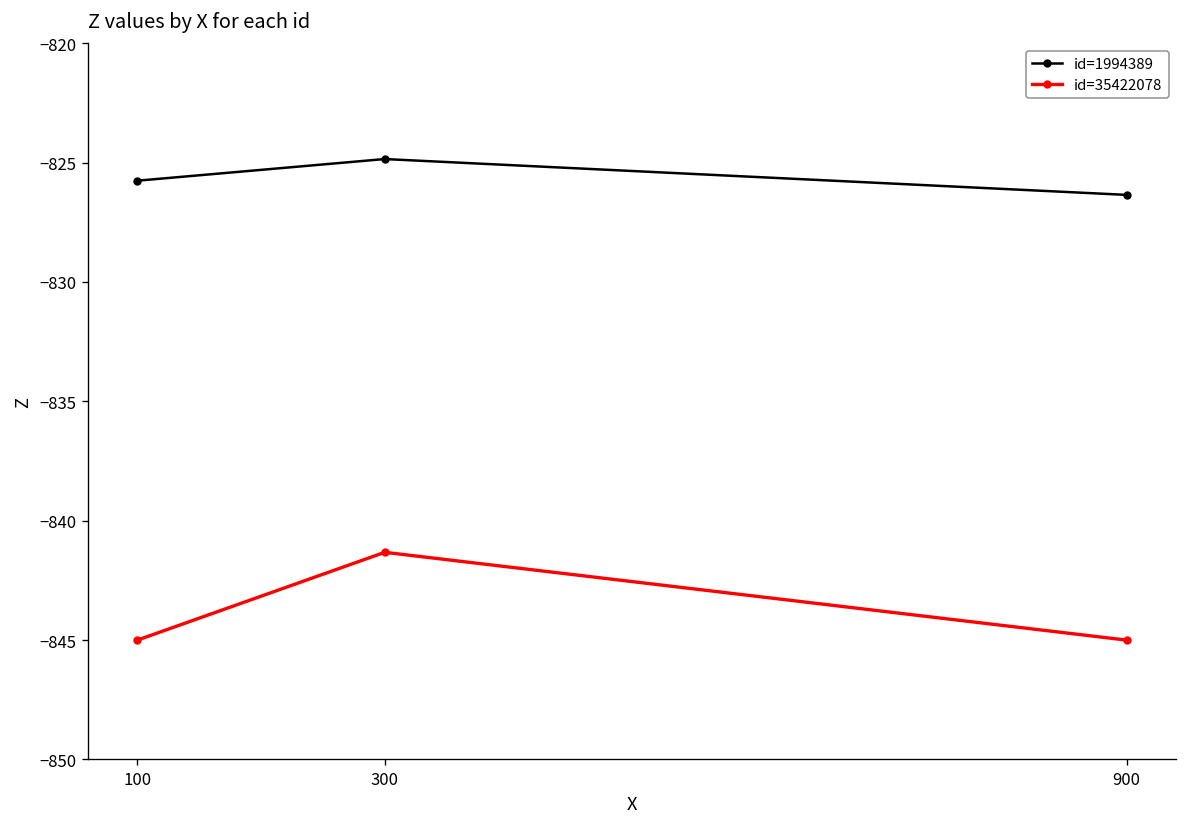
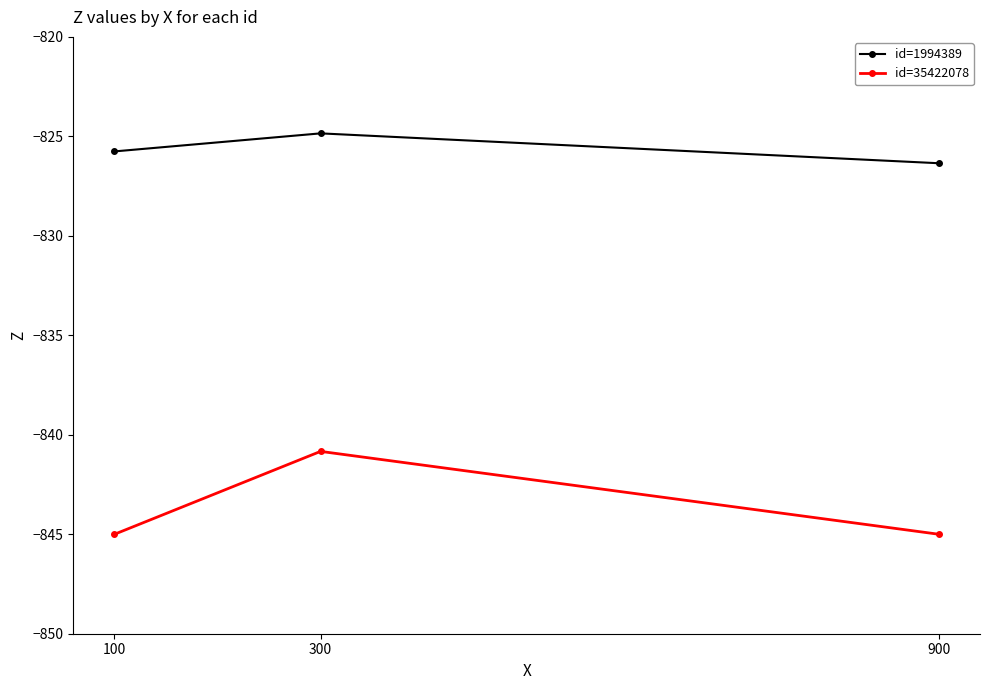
id=35422078, 300: -841.3 -> -840.8
